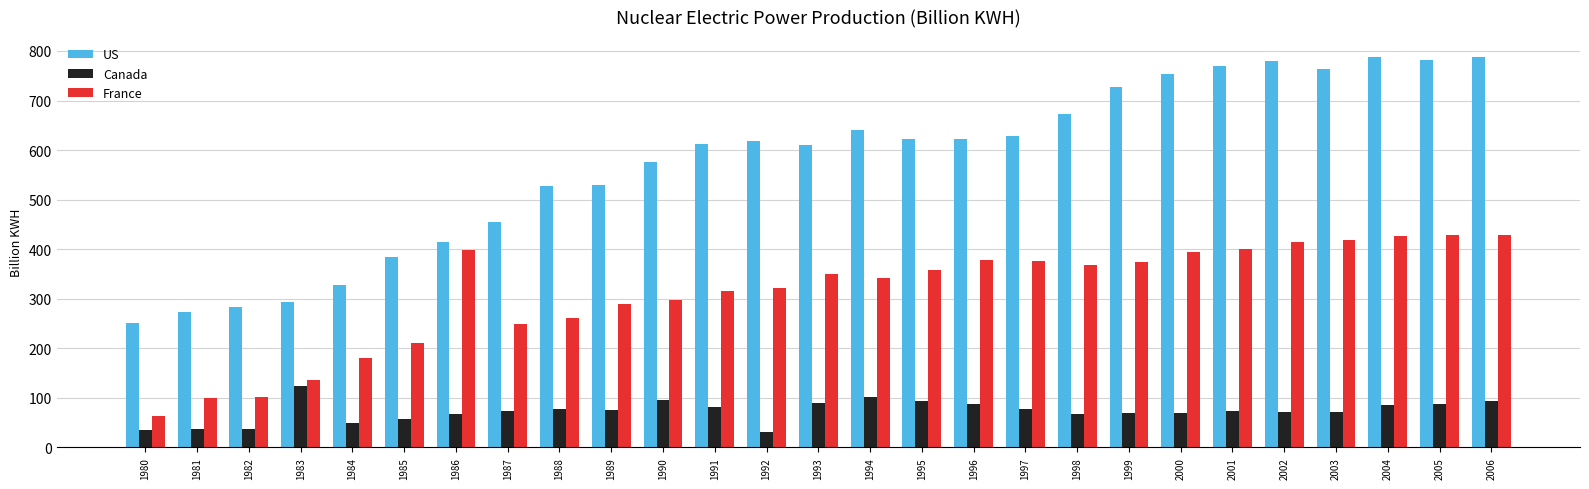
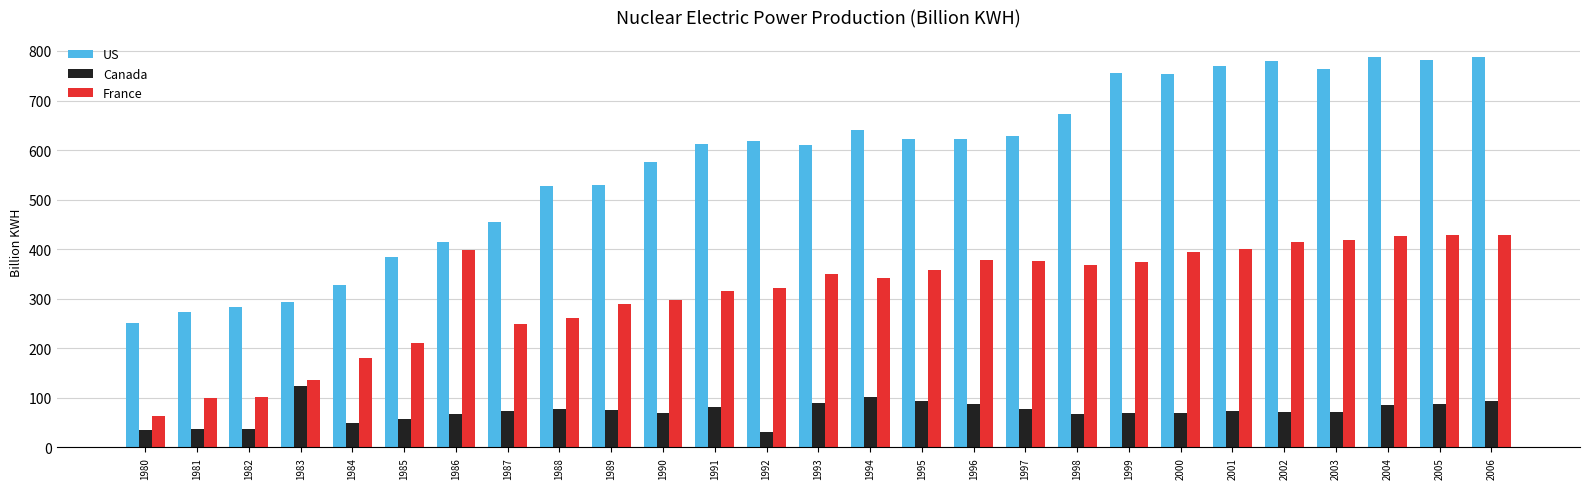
Canada, 1990: 100 -> 70
US, 1999: 730 -> 760
